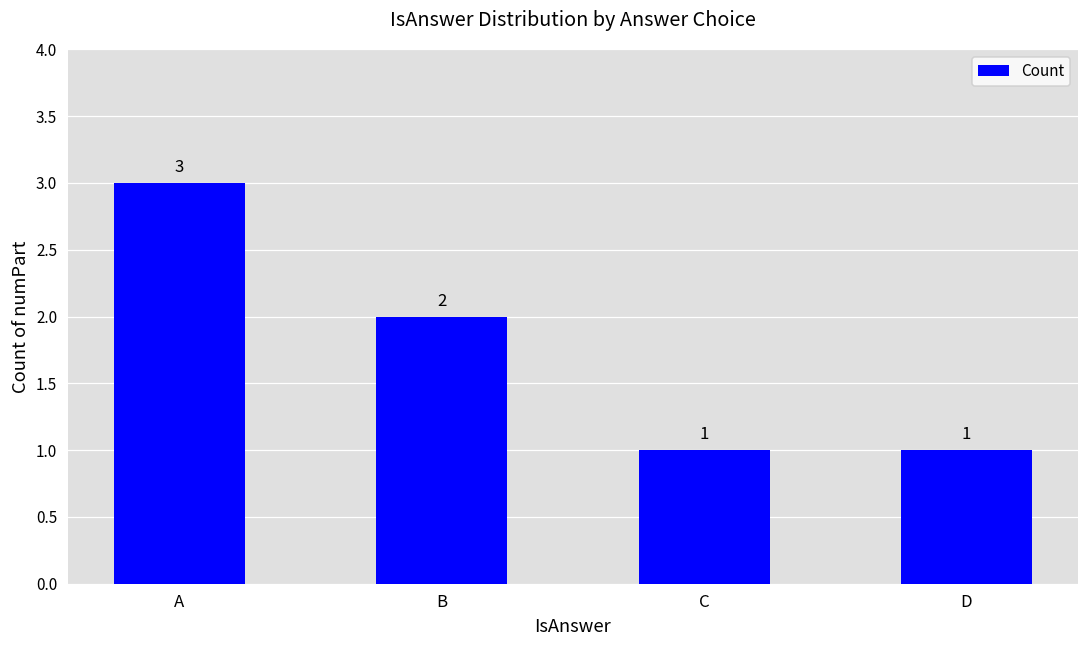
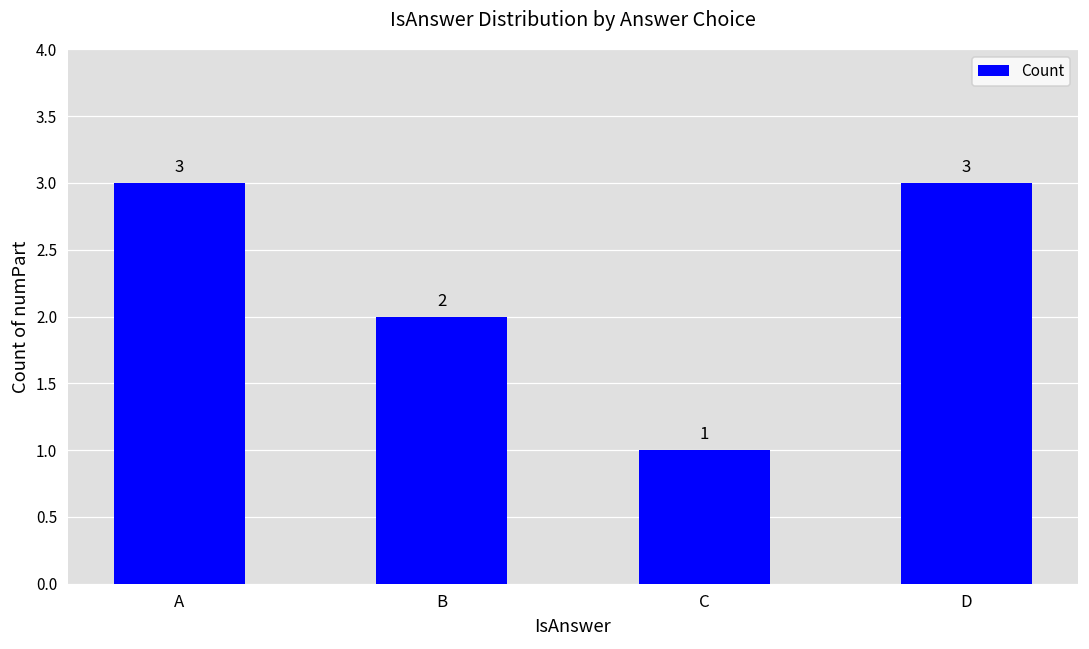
D: 1 -> 3
